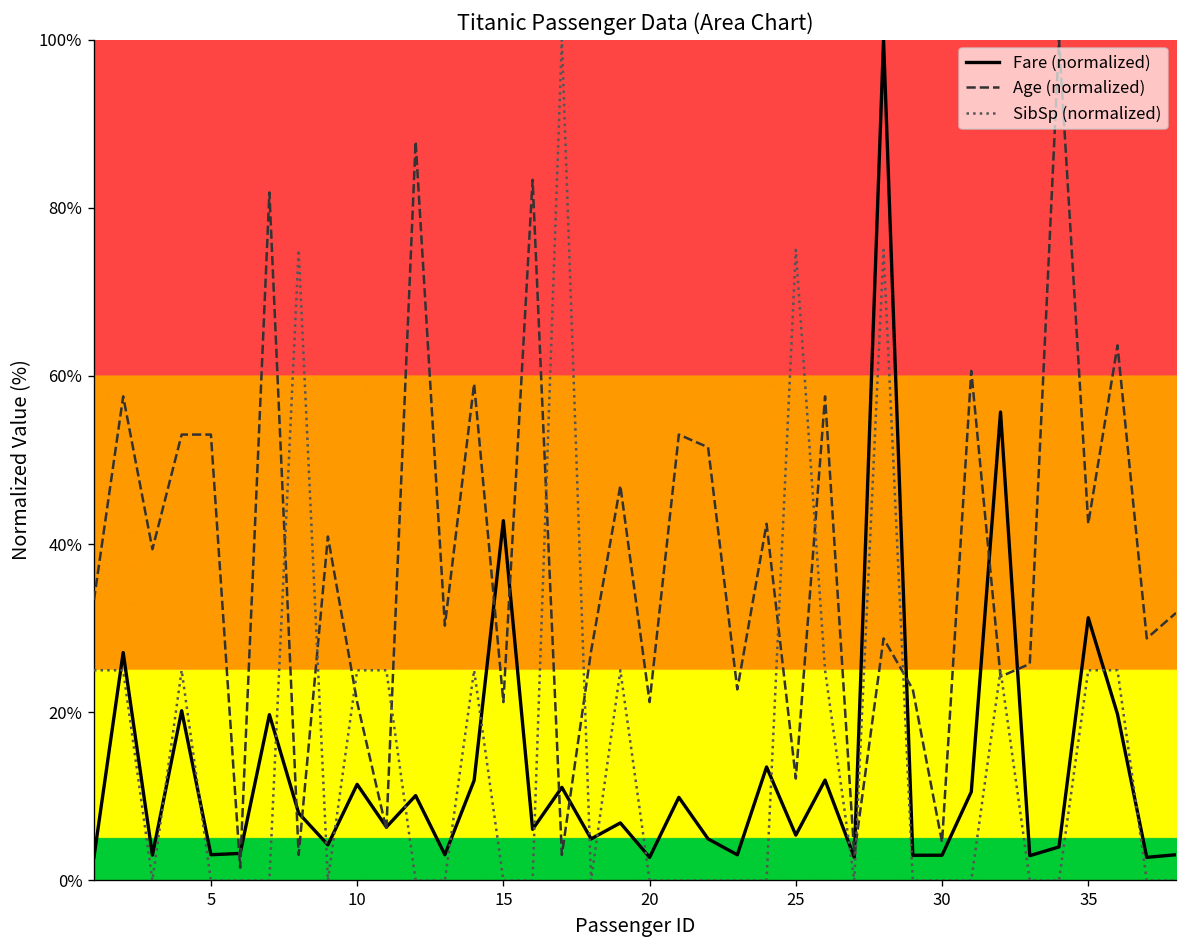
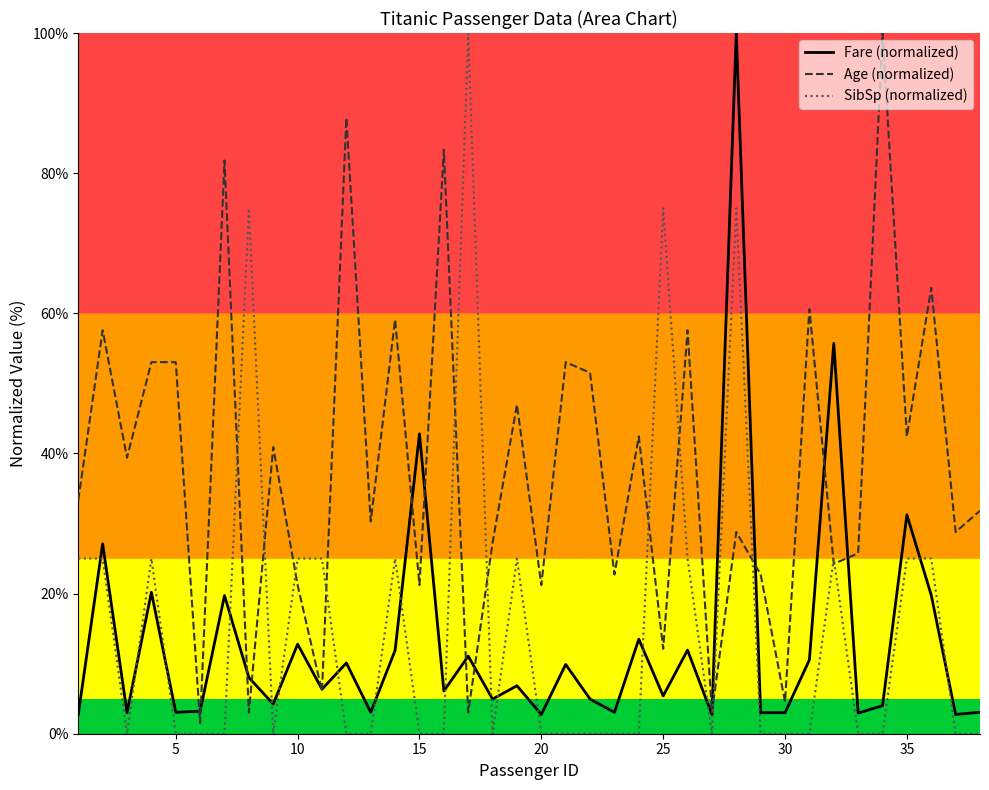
Fare (normalized), 10: 11% -> 13%
